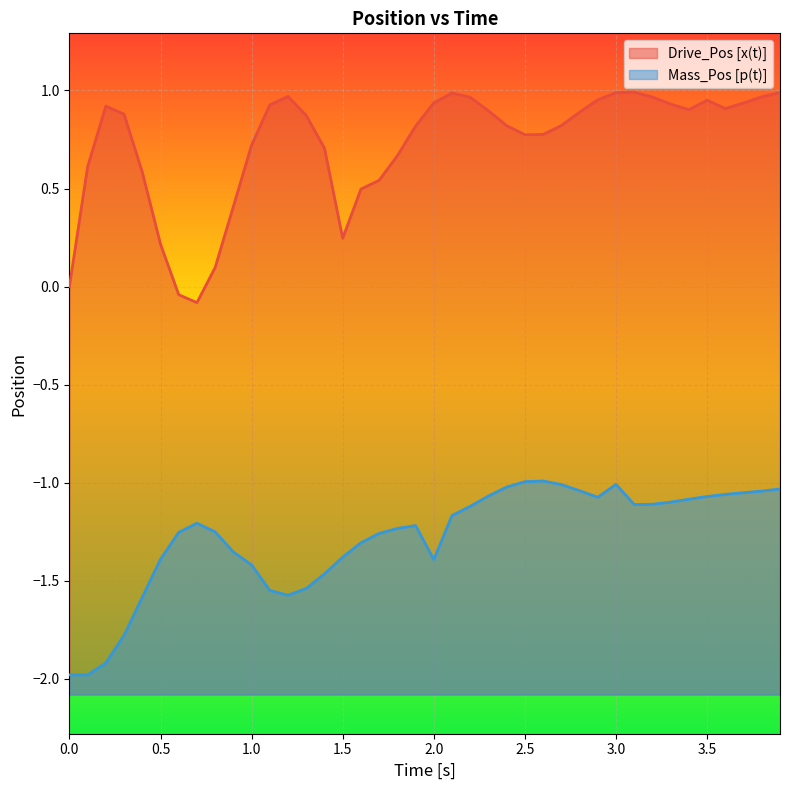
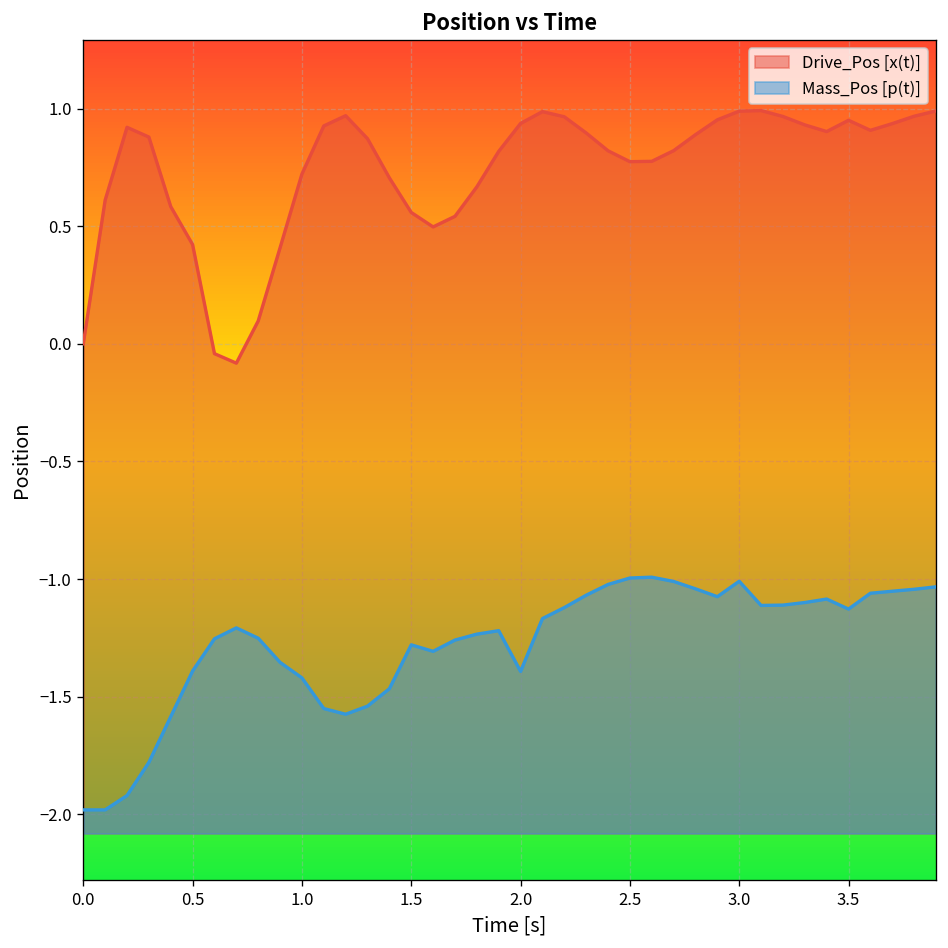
Drive_Pos [x(t)], 0.5: 0.22 -> 0.42
Drive_Pos [x(t)], 1.5: 0.25 -> 0.56
Mass_Pos [p(t)], 1.5: -1.38 -> -1.28
Mass_Pos [p(t)], 3.5: -1.07 -> -1.13
